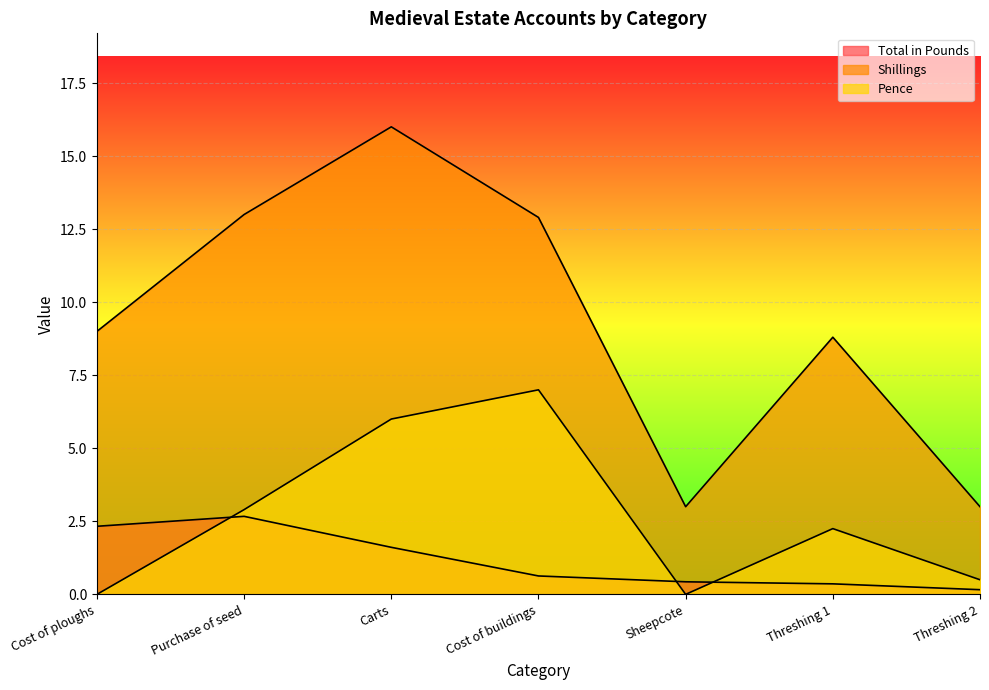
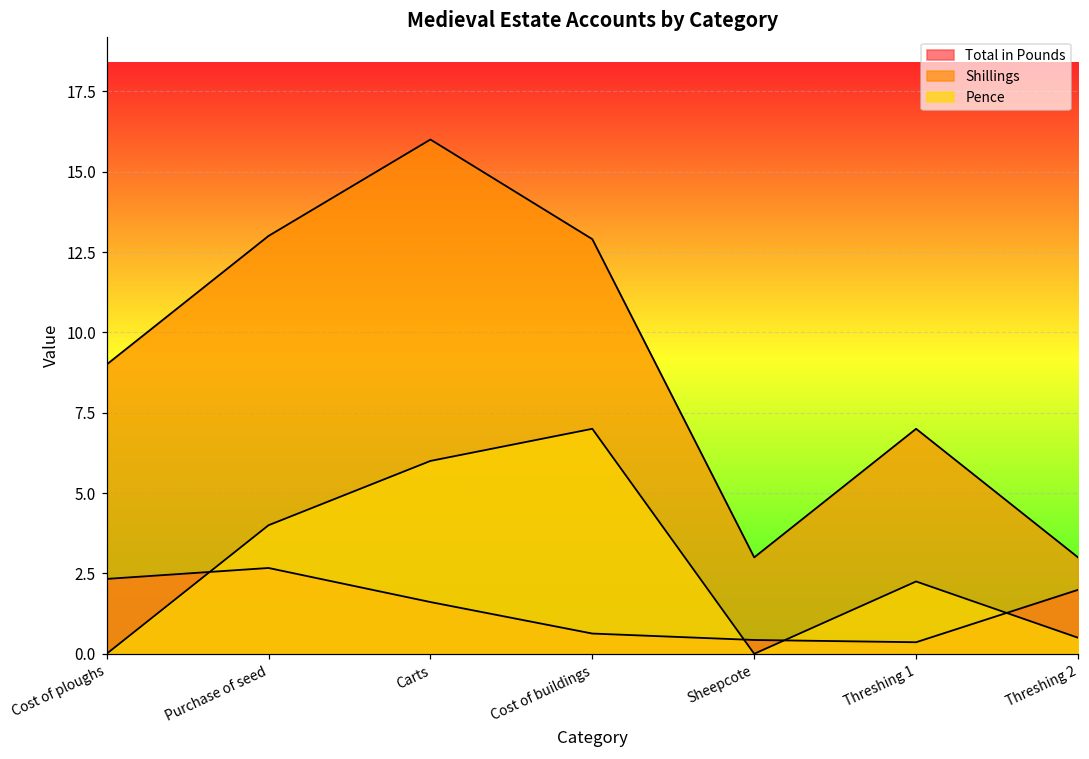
Pence, Purchase of seed: 2.9 -> 4.0
Shillings, Threshing 1: 8.8 -> 7.0
Total in Pounds, Threshing 2: 0.2 -> 2.0
